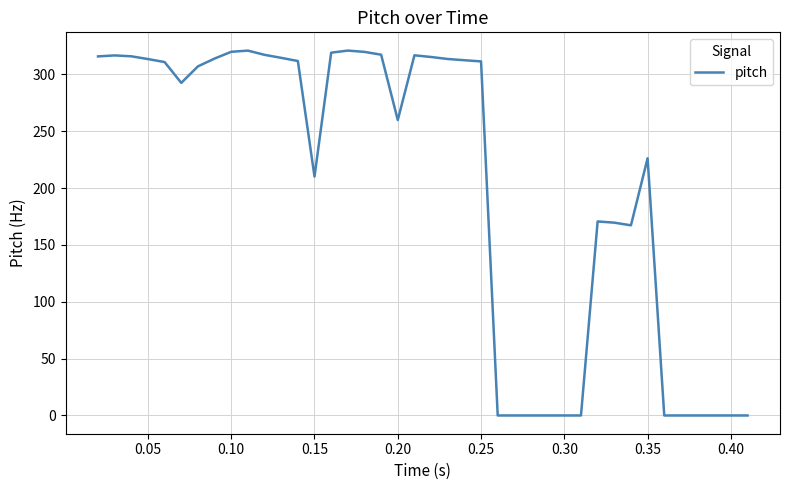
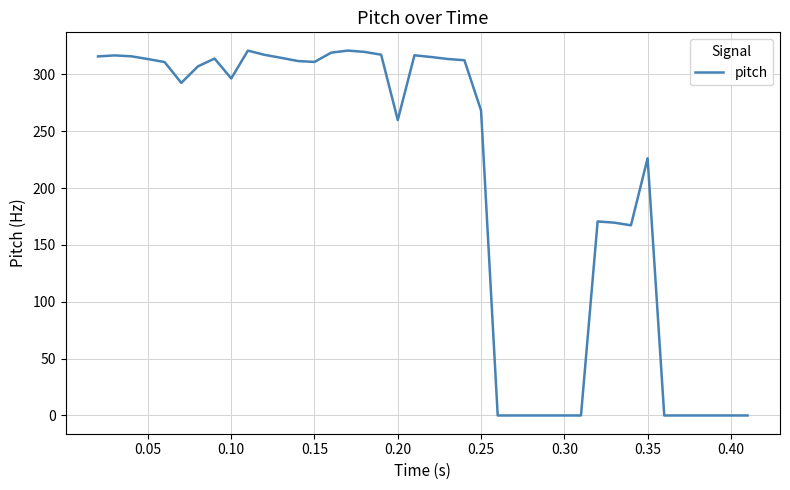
0.10: 320 -> 296
0.15: 210 -> 311
0.25: 311 -> 268
